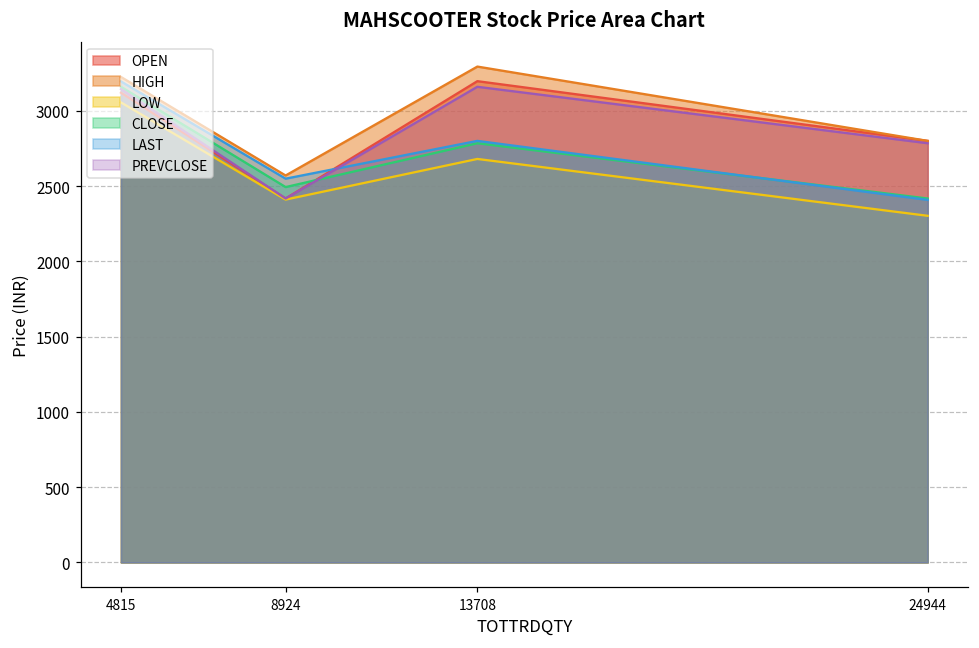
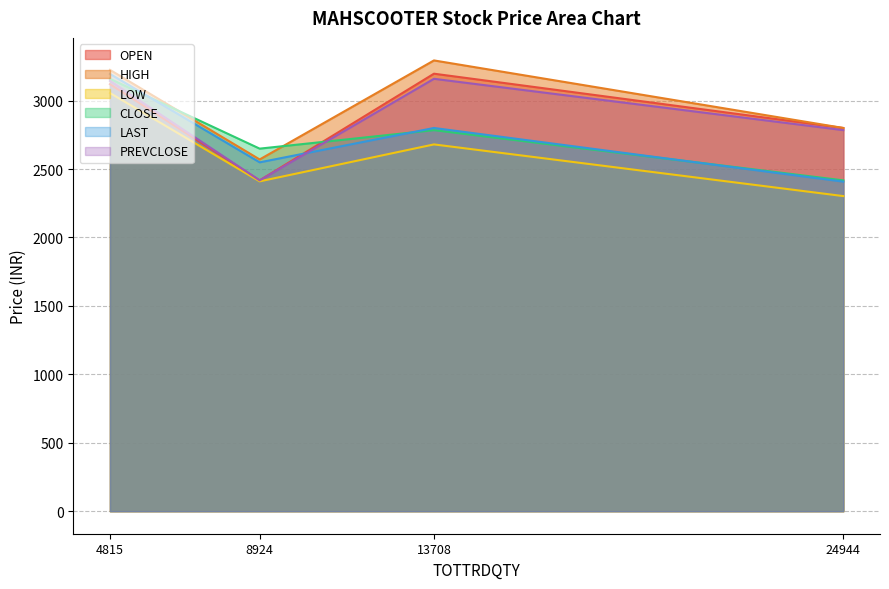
CLOSE, 8924: 2490 -> 2650
